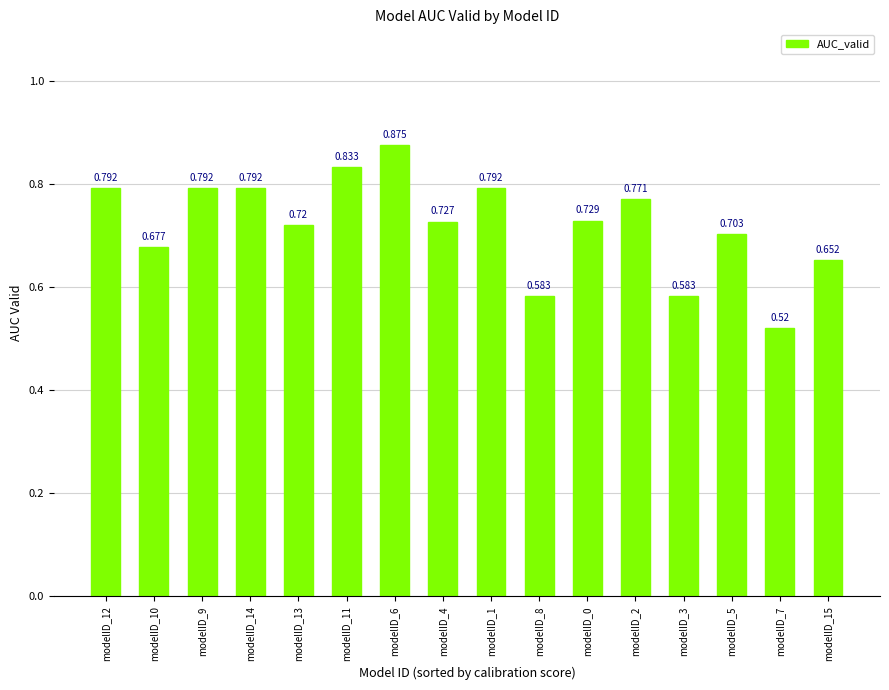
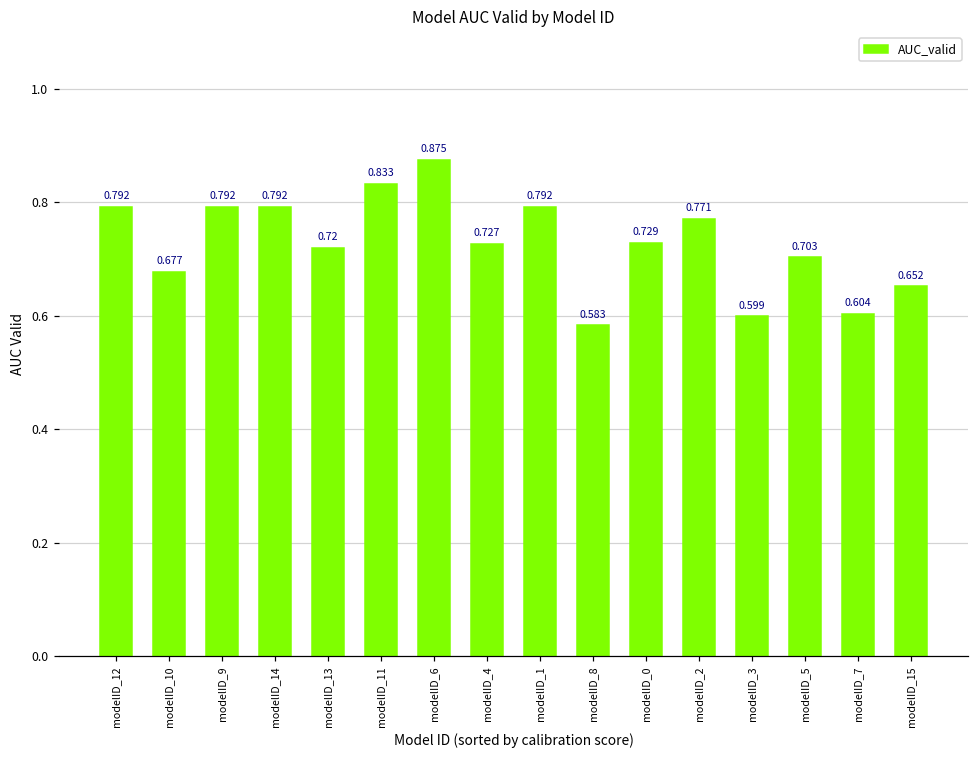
modelID_3: 0.583 -> 0.599
modelID_7: 0.52 -> 0.604
